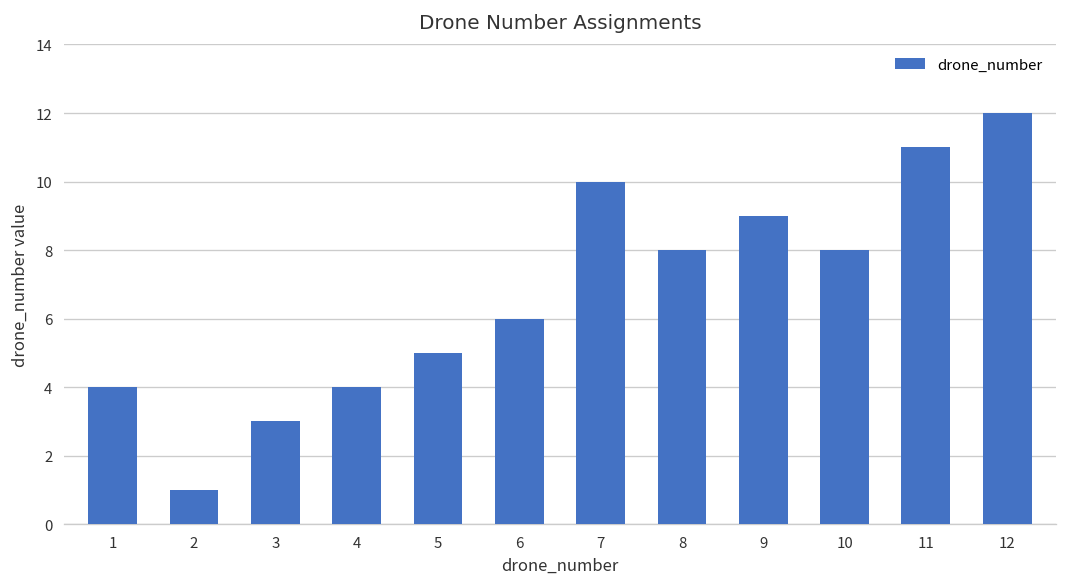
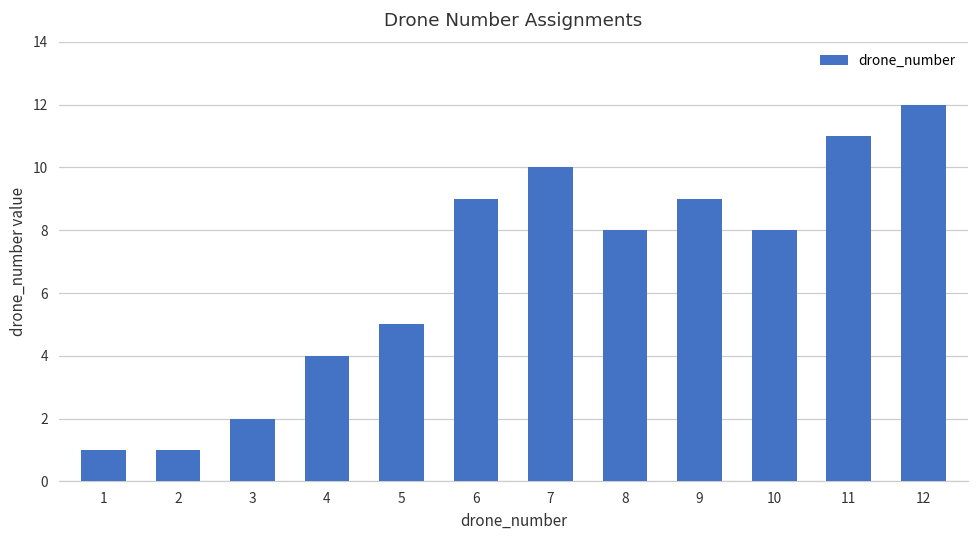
1: 4 -> 1
3: 3 -> 2
6: 6 -> 9
